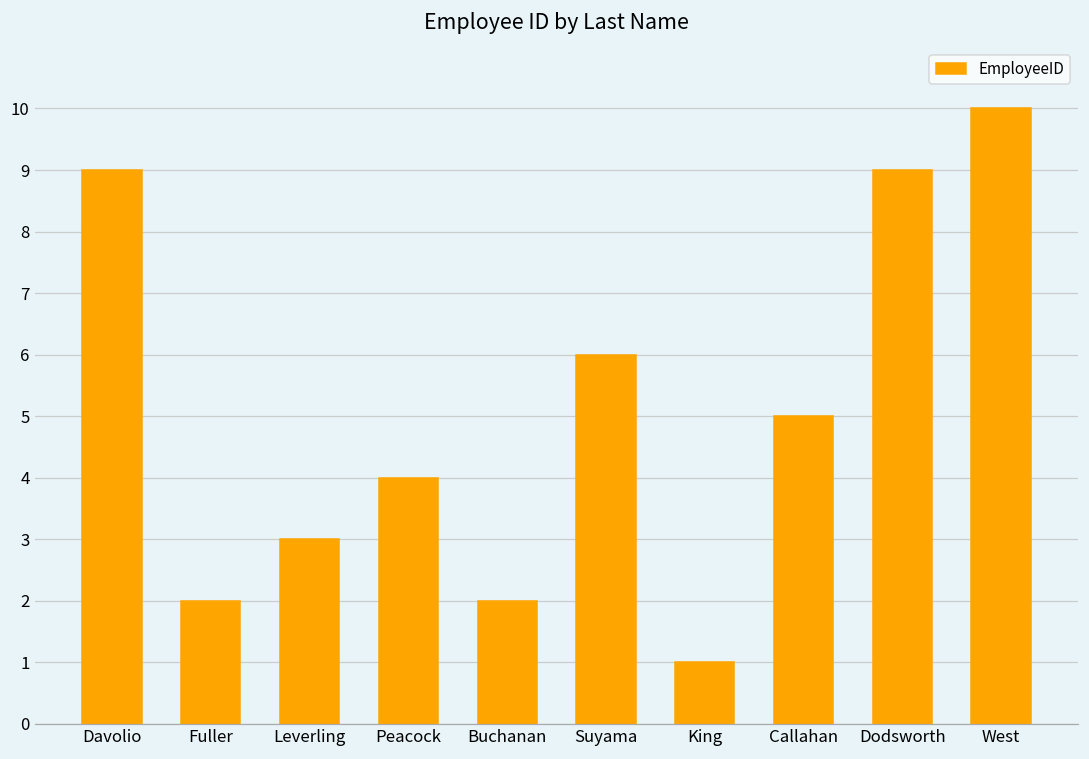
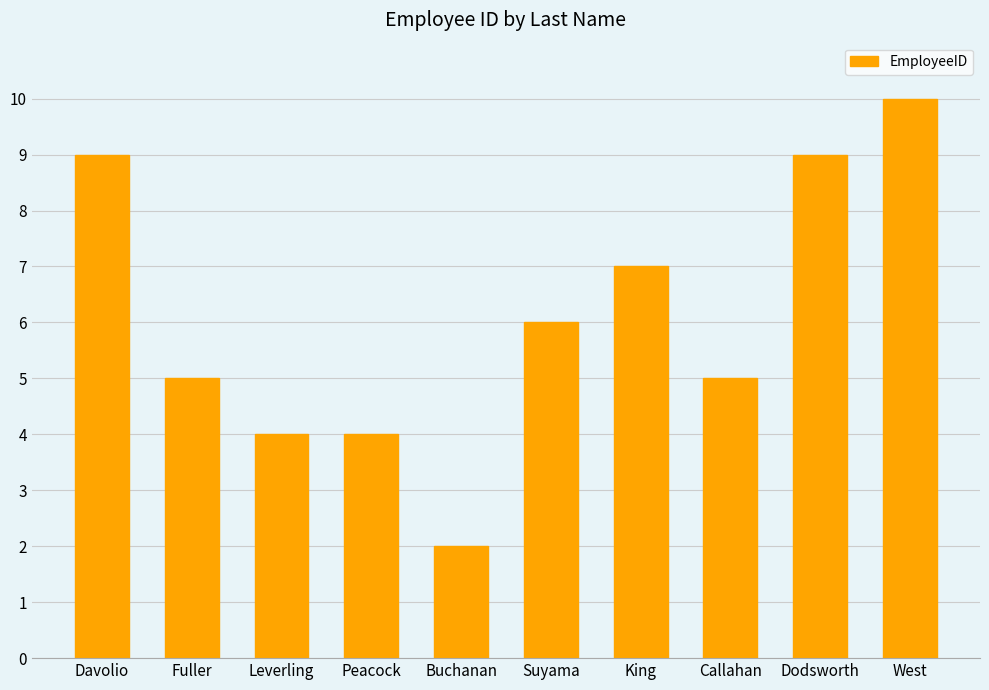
Fuller: 2 -> 5
Leverling: 3 -> 4
King: 1 -> 7
